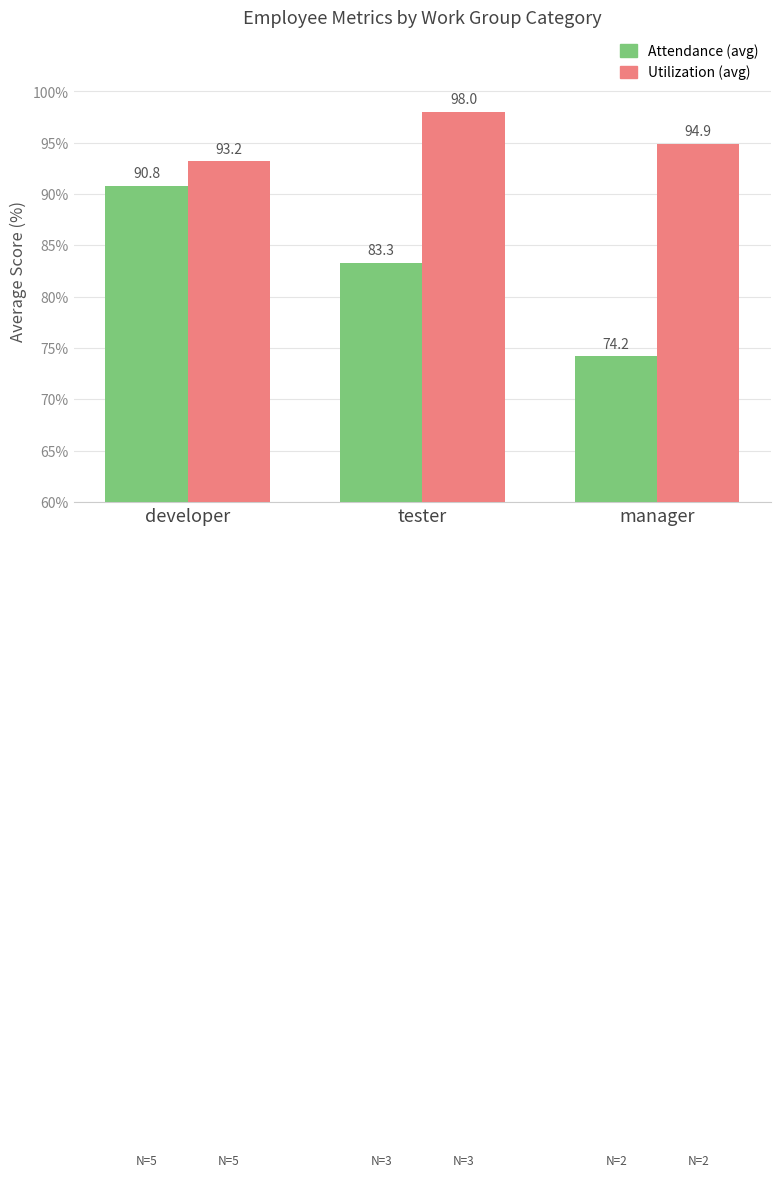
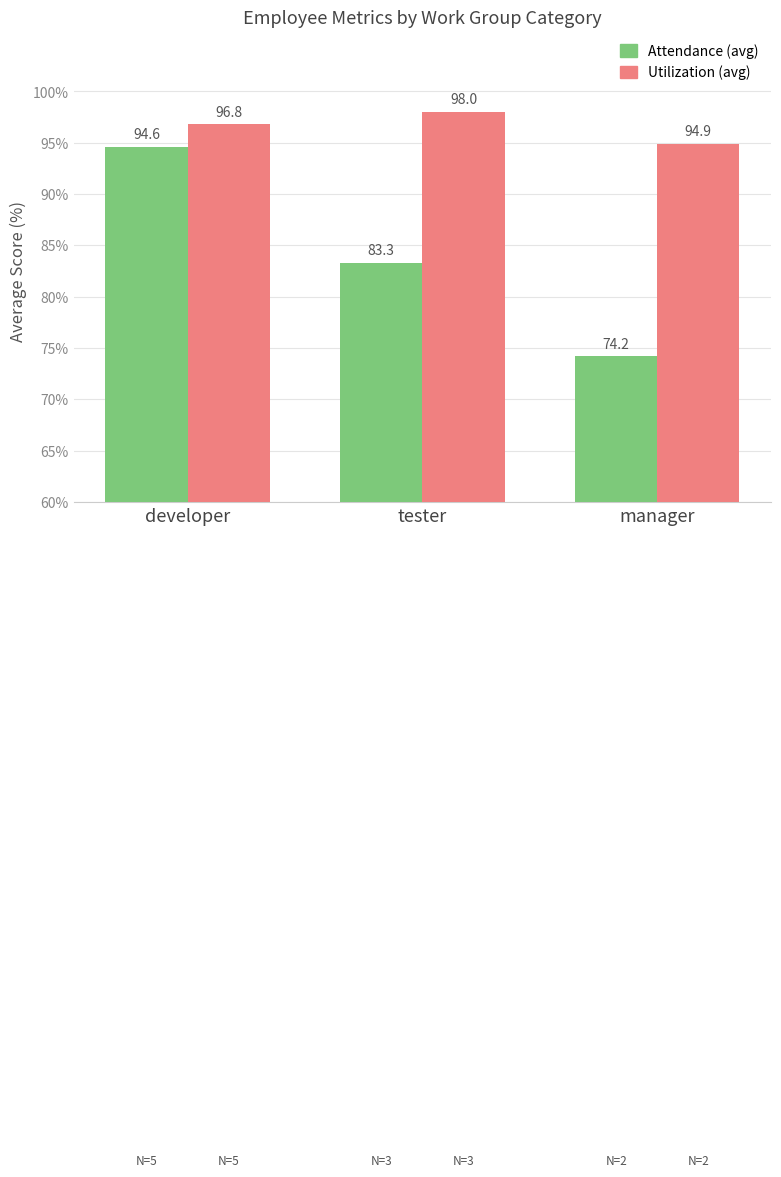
Attendance (avg), developer: 90.8 -> 94.6
Utilization (avg), developer: 93.2 -> 96.8
